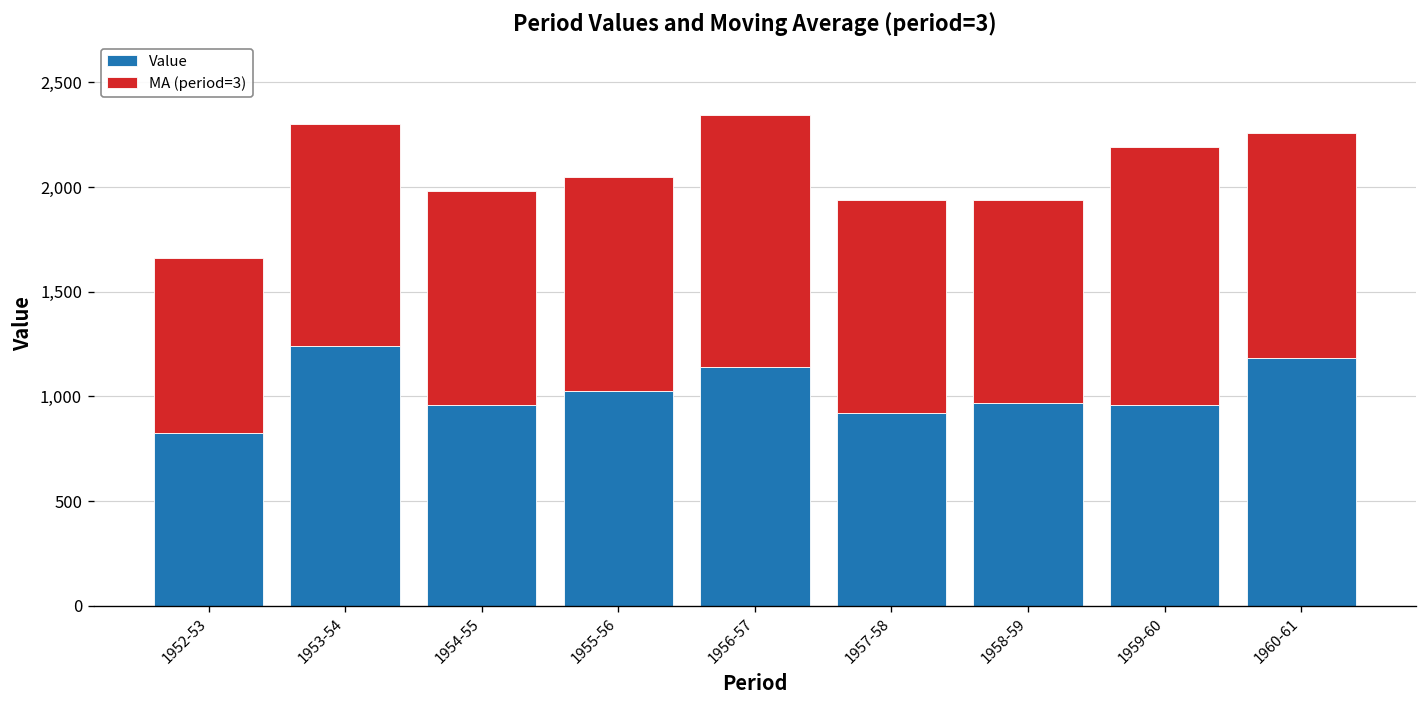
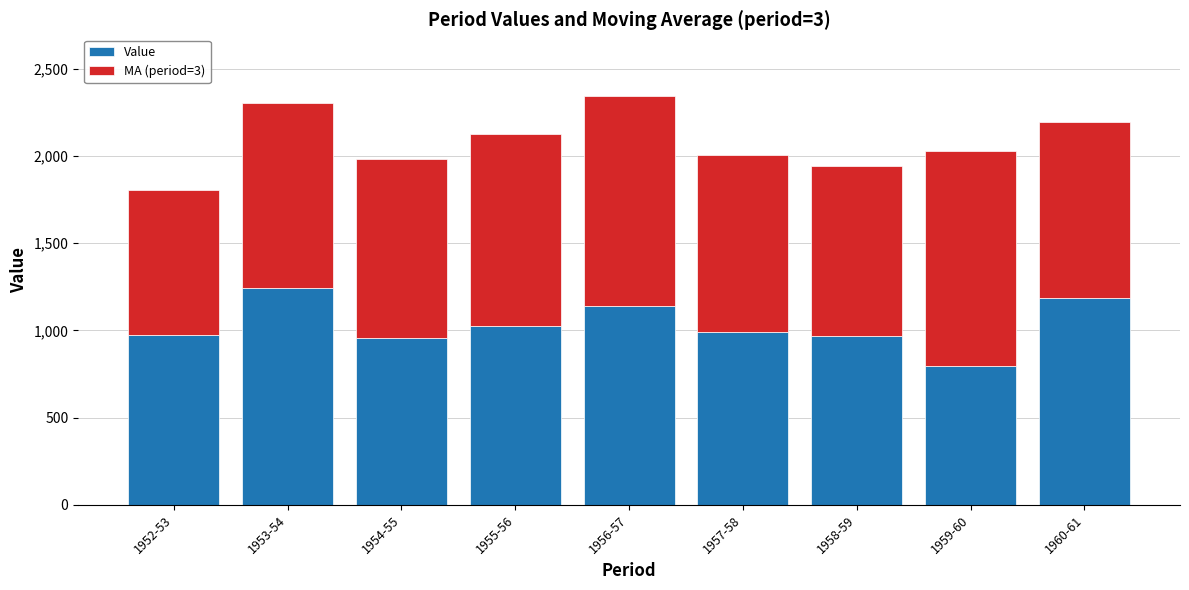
Value, 1952-53: 820 -> 970
MA (period=3), 1955-56: 1,020 -> 1,100
Value, 1957-58: 920 -> 990
Value, 1959-60: 960 -> 800
MA (period=3), 1960-61: 1,080 -> 1,010
